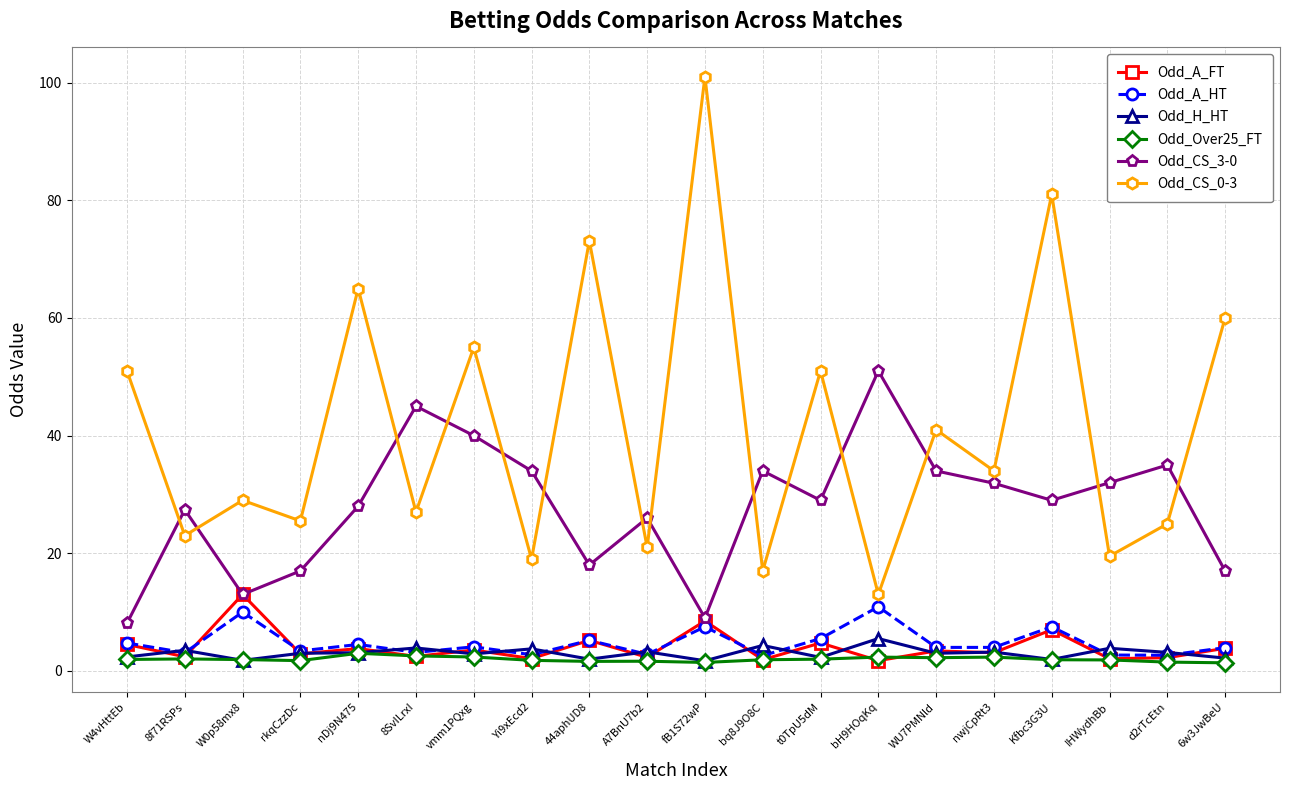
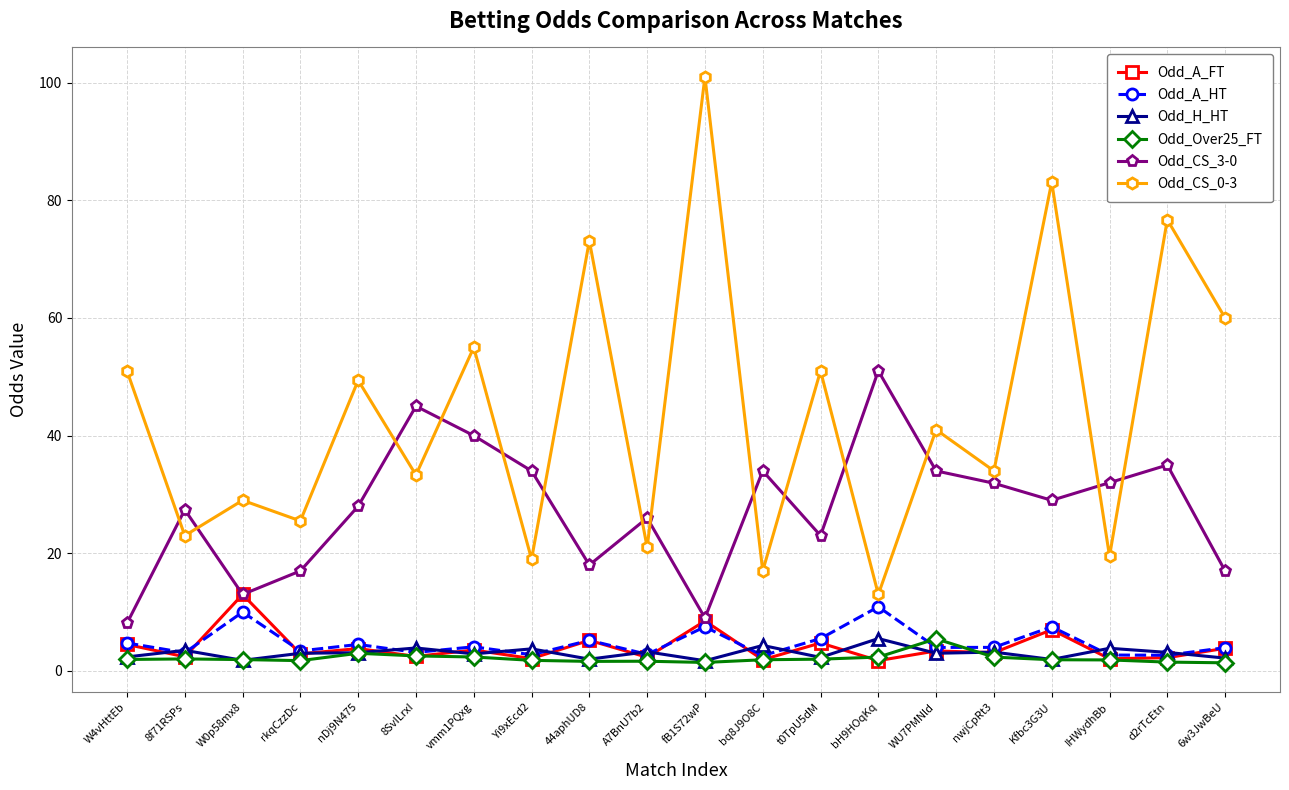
Odd_CS_0-3, nDj9N475: 65 -> 49
Odd_CS_0-3, 8SvILrxI: 27 -> 33
Odd_CS_3-0, t0TpU5dM: 29 -> 23
Odd_Over25_FT, WU7PMNld: 2 -> 5
Odd_CS_0-3, Kfbc3G3U: 81 -> 83
Odd_CS_0-3, d2rTcEtn: 25 -> 77
